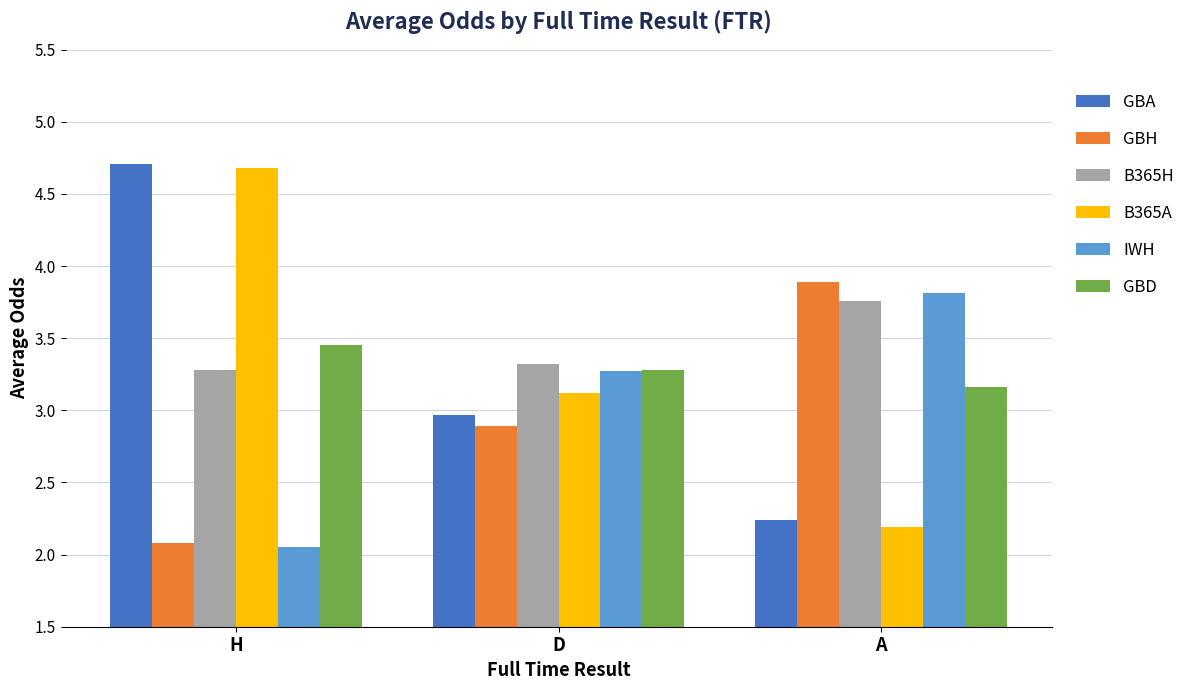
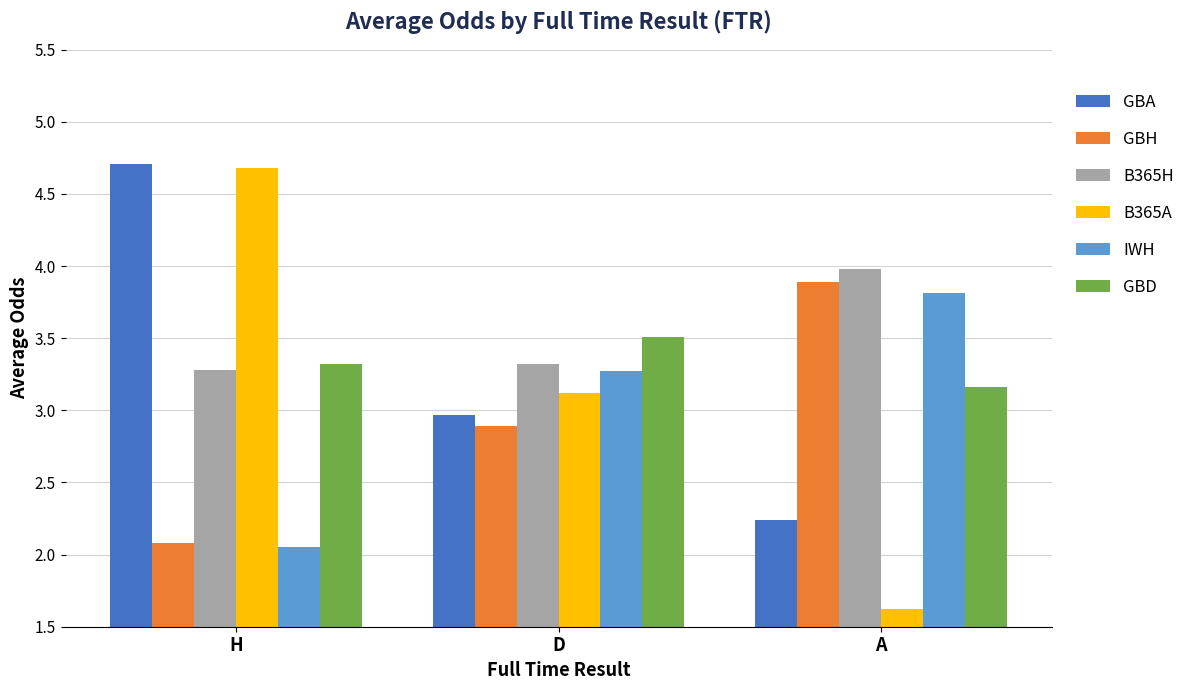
GBD, H: 3.45 -> 3.32
GBD, D: 3.28 -> 3.51
B365H, A: 3.76 -> 3.98
B365A, A: 2.19 -> 1.62
